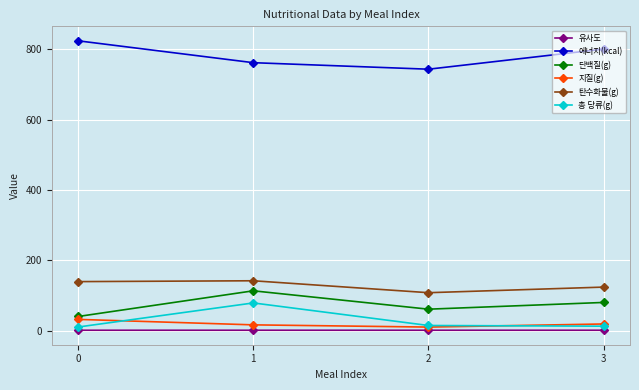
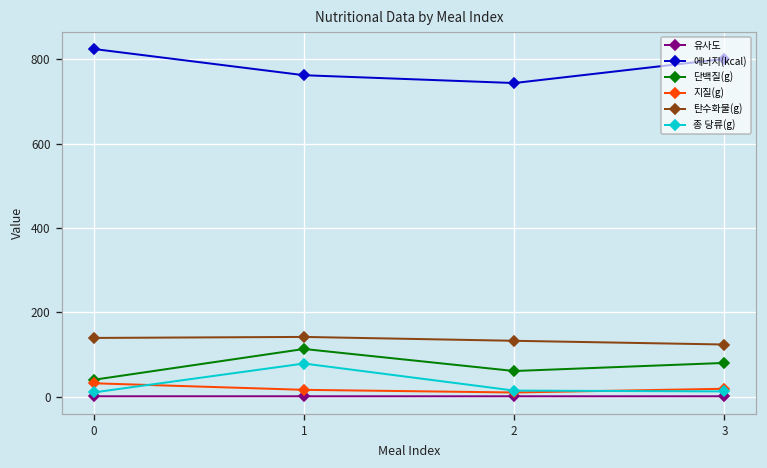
탄수화물(g), 2: 110 -> 130
